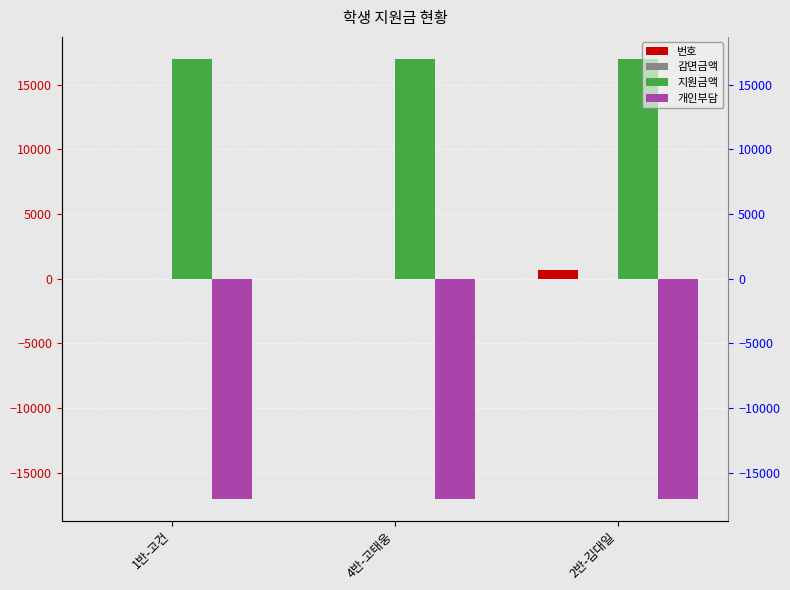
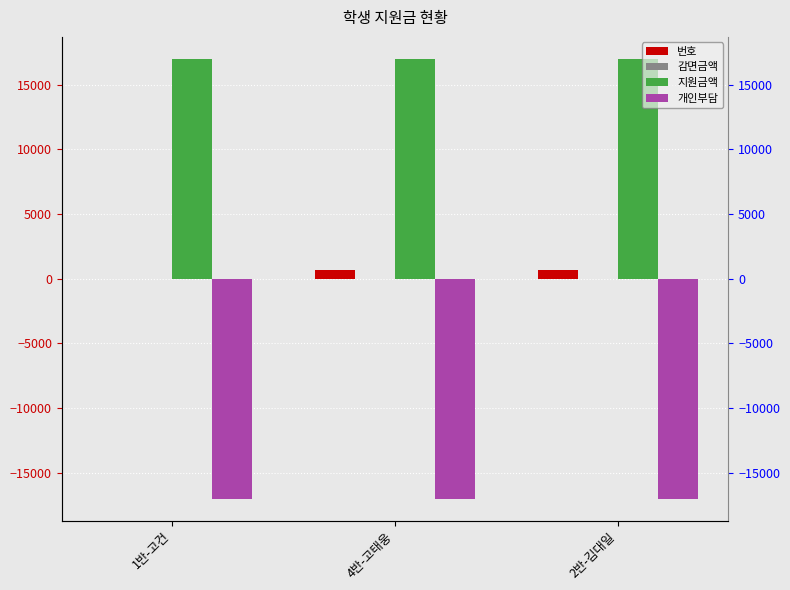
번호, 4반-고태웅: 0 -> 700
